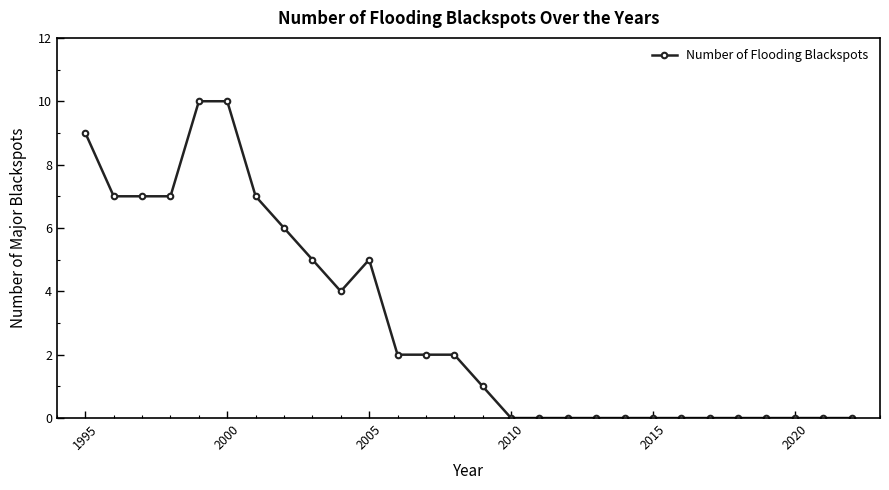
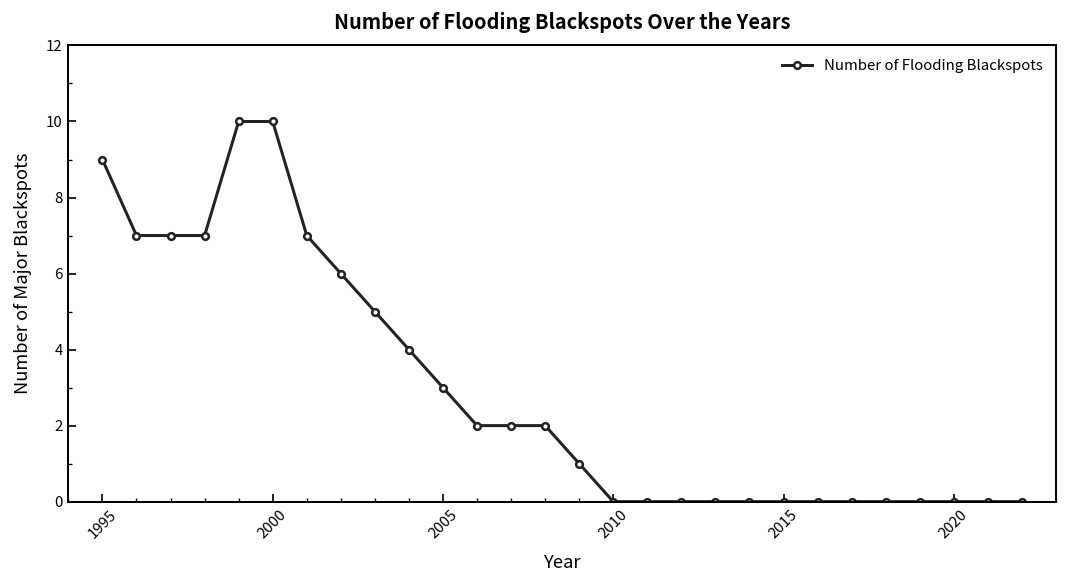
2005: 5 -> 3
